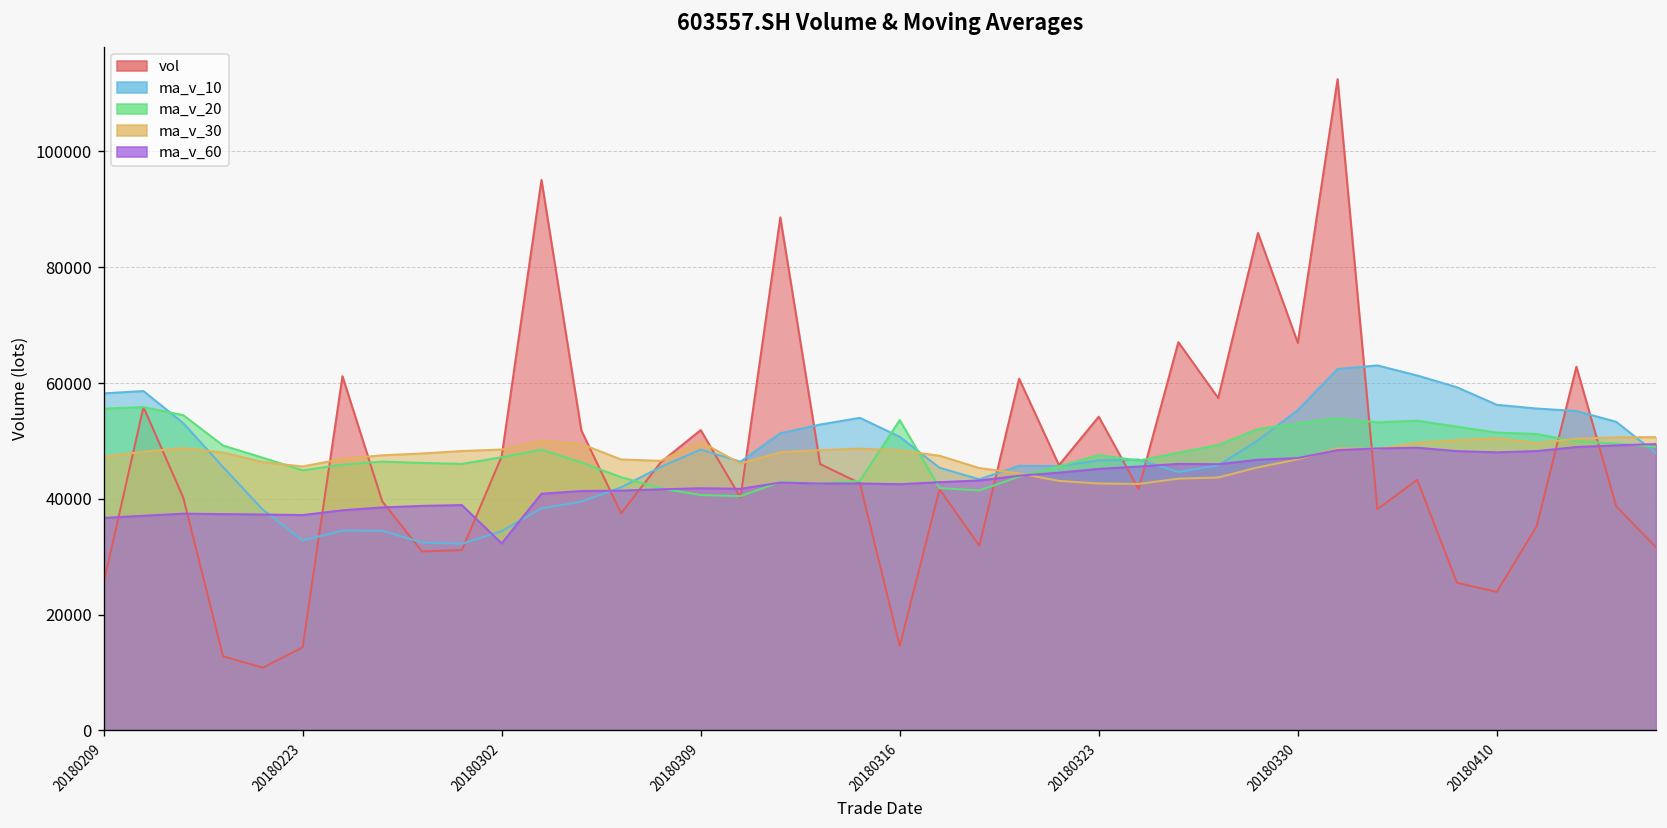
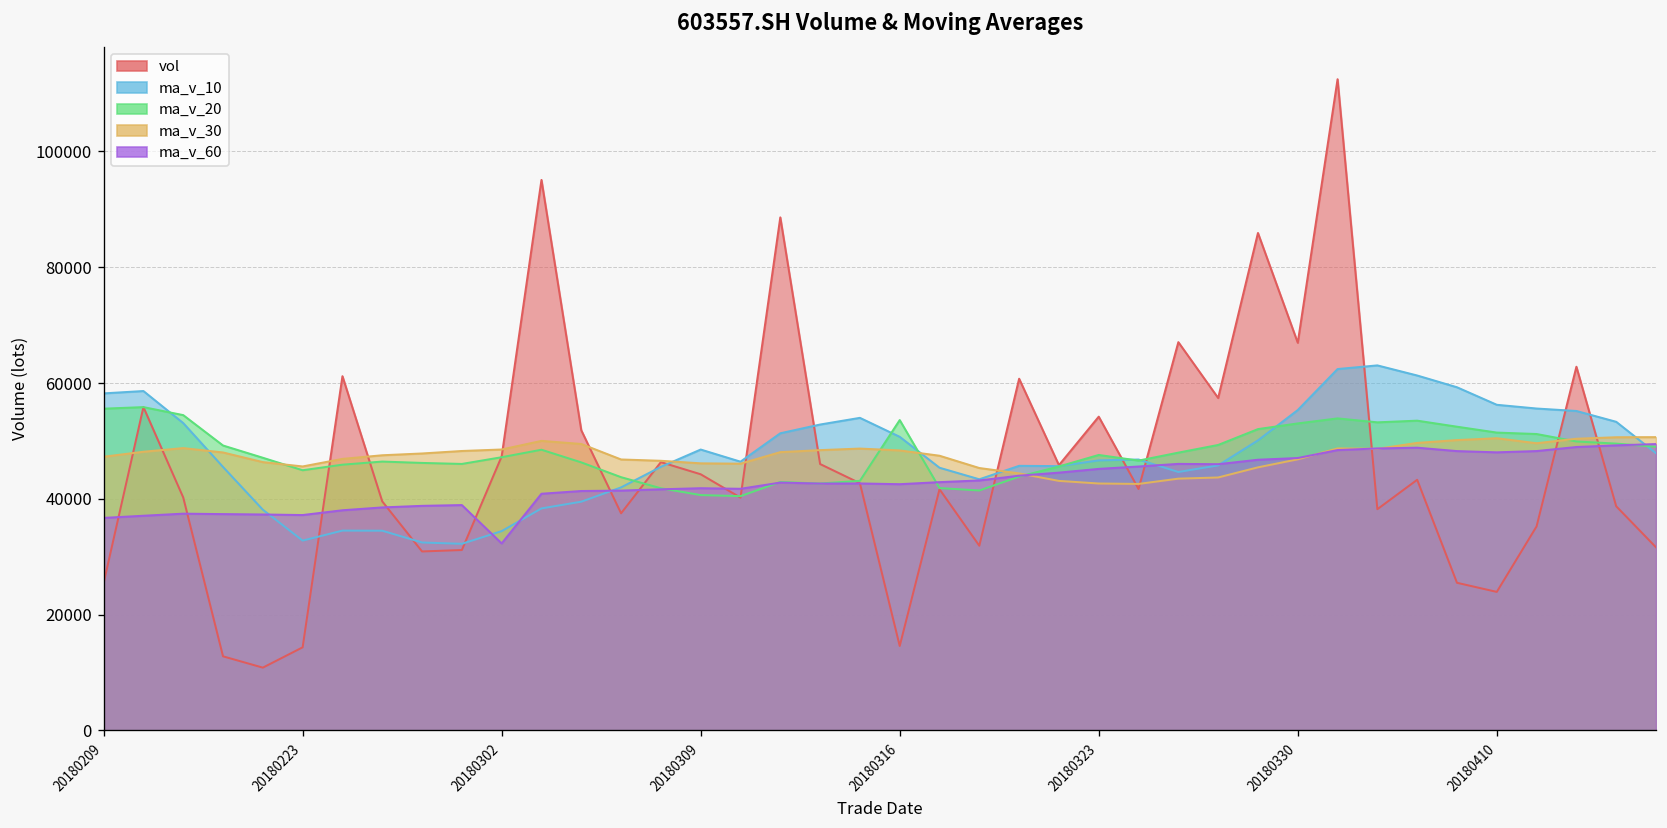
vol, 20180309: 52000 -> 44000
ma_v_30, 20180309: 50000 -> 46000
